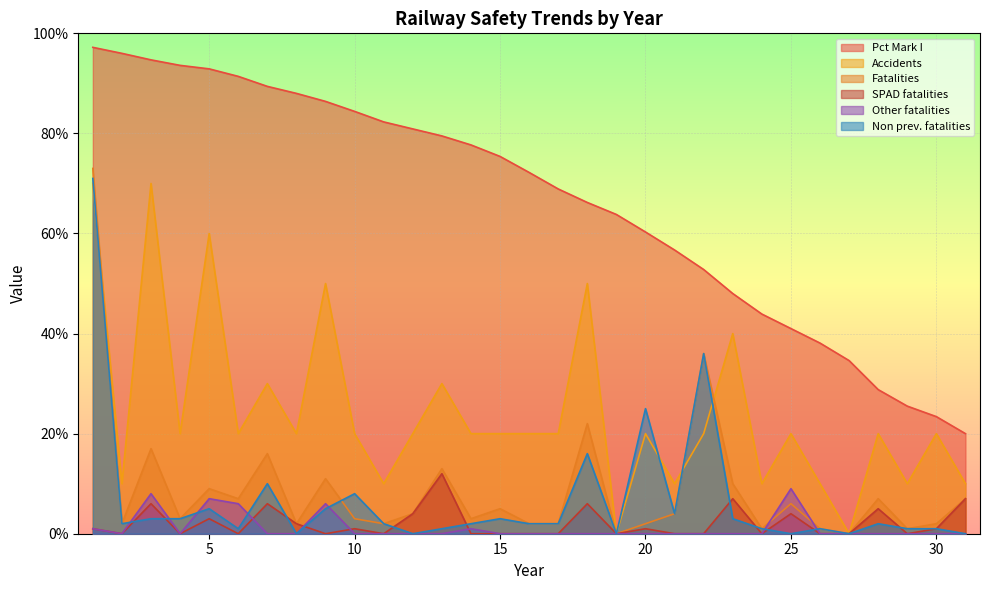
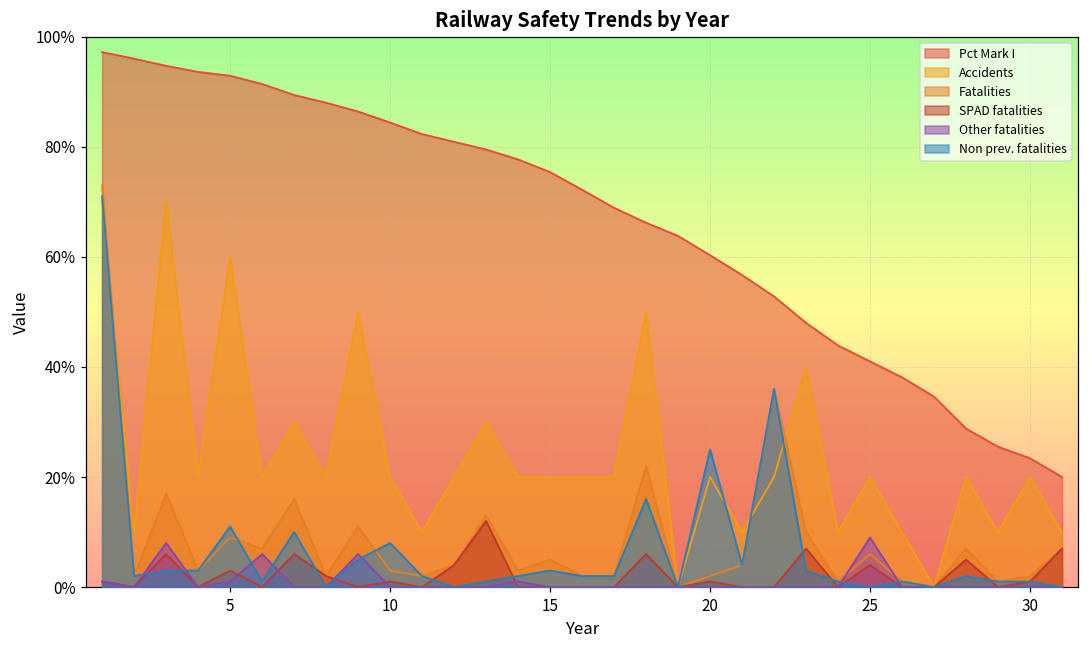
Other fatalities, 5: 7% -> 1%
Non prev. fatalities, 5: 5% -> 11%
